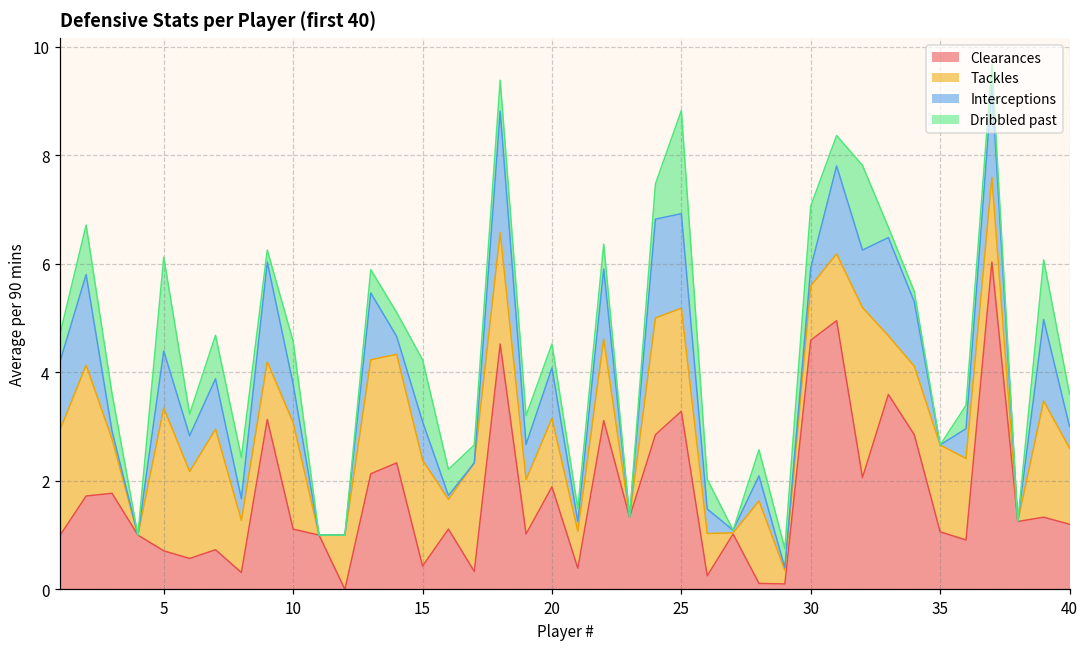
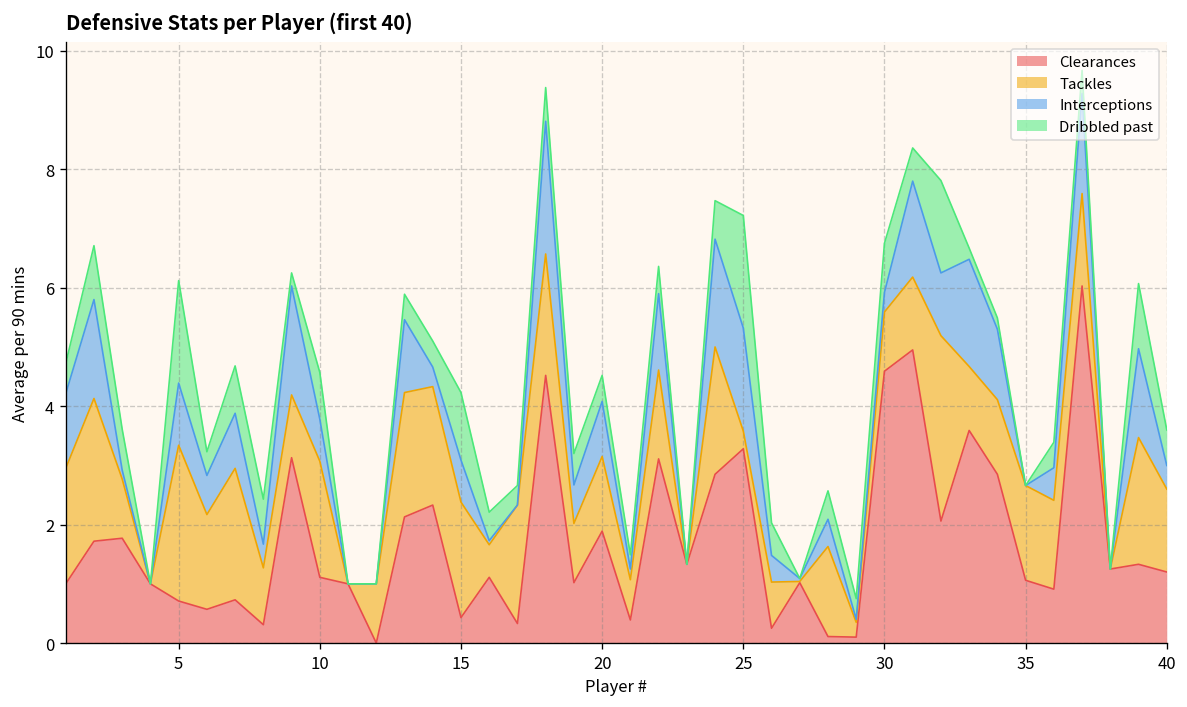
Tackles, 25: 1.9 -> 0.3
Dribbled past, 30: 1.1 -> 0.8
